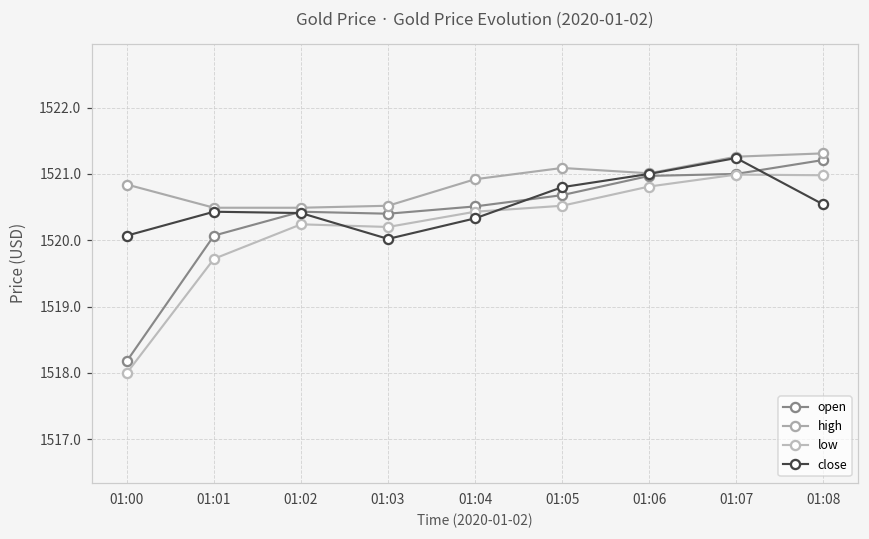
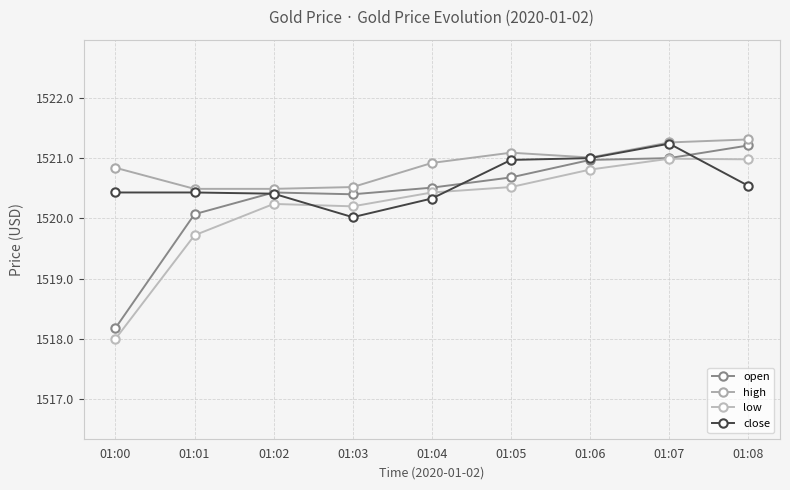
close, 01:00: 1520.1 -> 1520.4
close, 01:05: 1520.8 -> 1521.0
